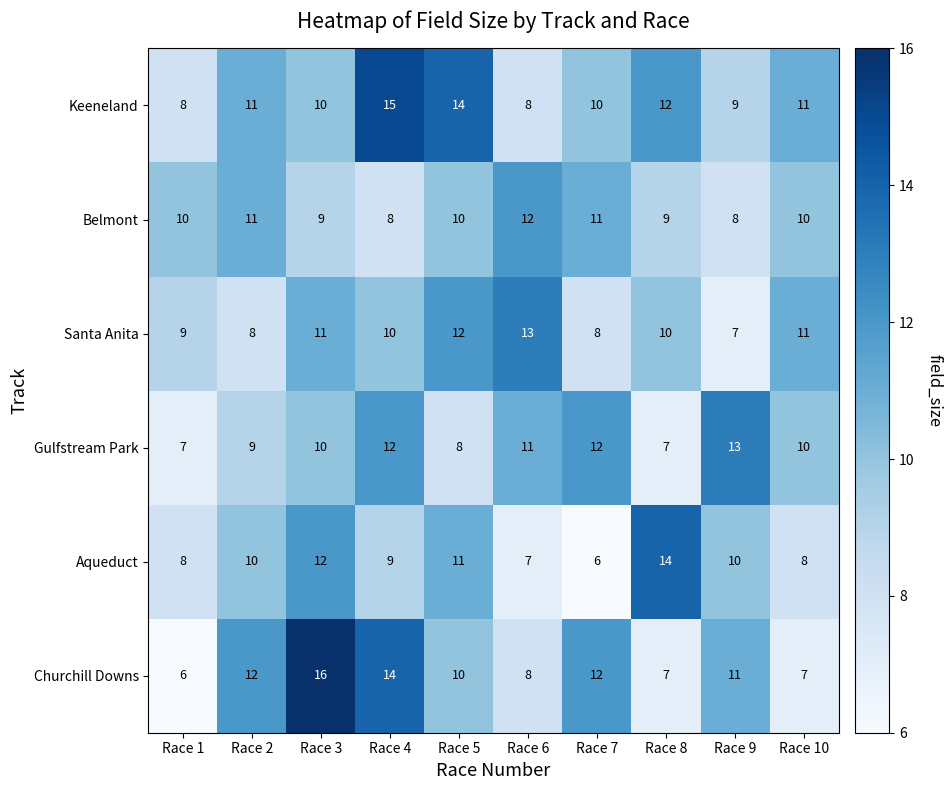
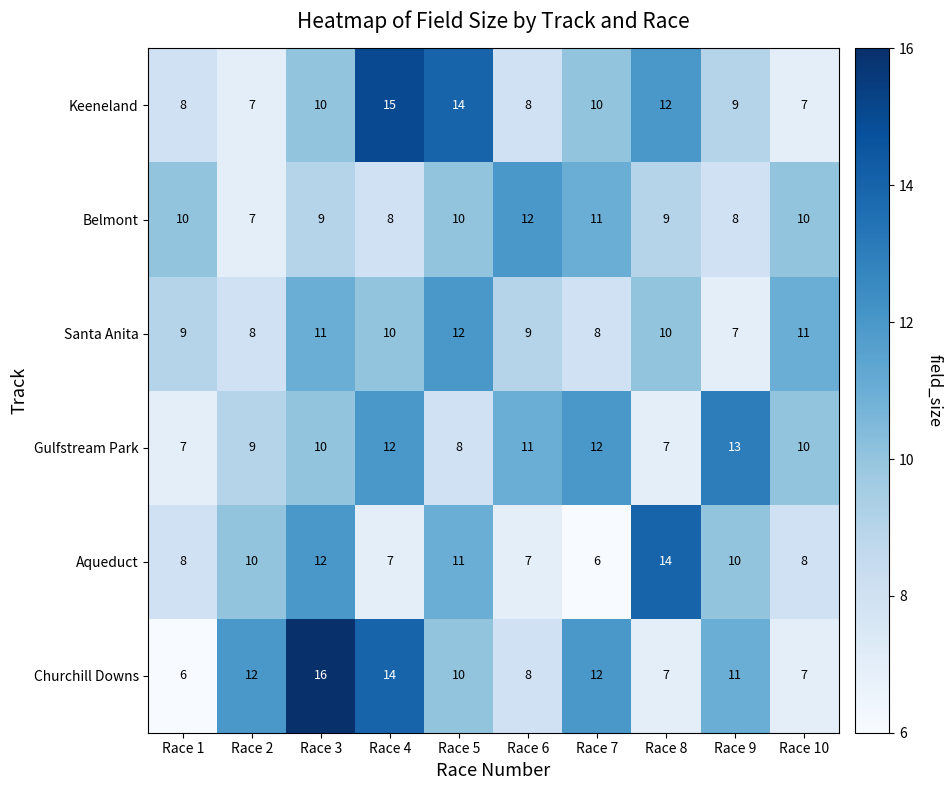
Keeneland, Race 2: 11 -> 7
Keeneland, Race 10: 11 -> 7
Belmont, Race 2: 11 -> 7
Santa Anita, Race 6: 13 -> 9
Aqueduct, Race 4: 9 -> 7
